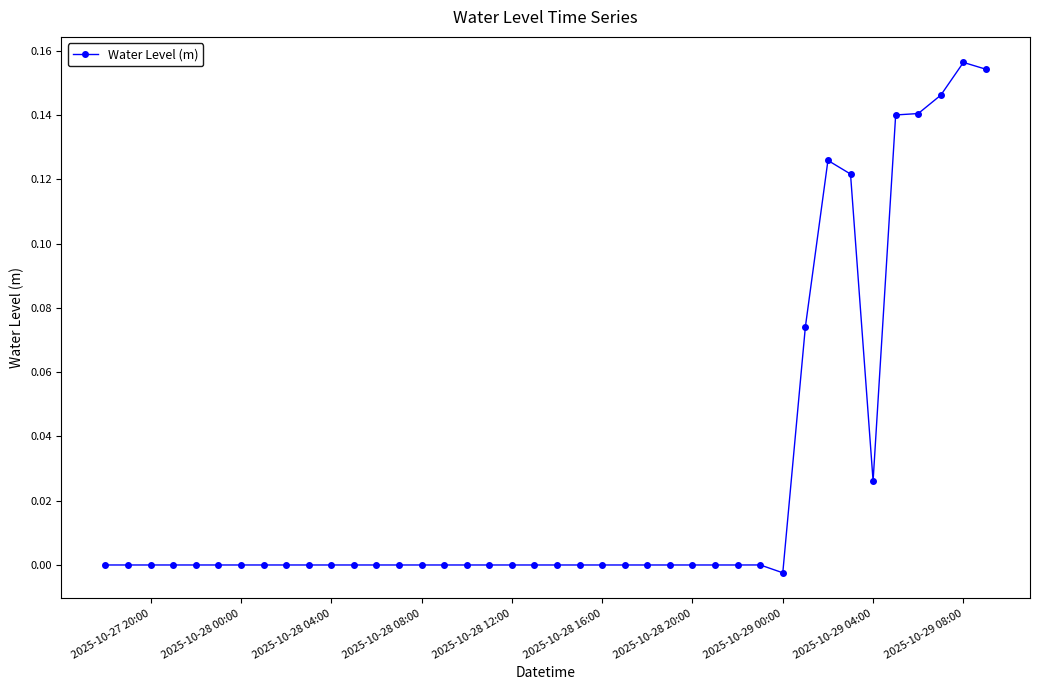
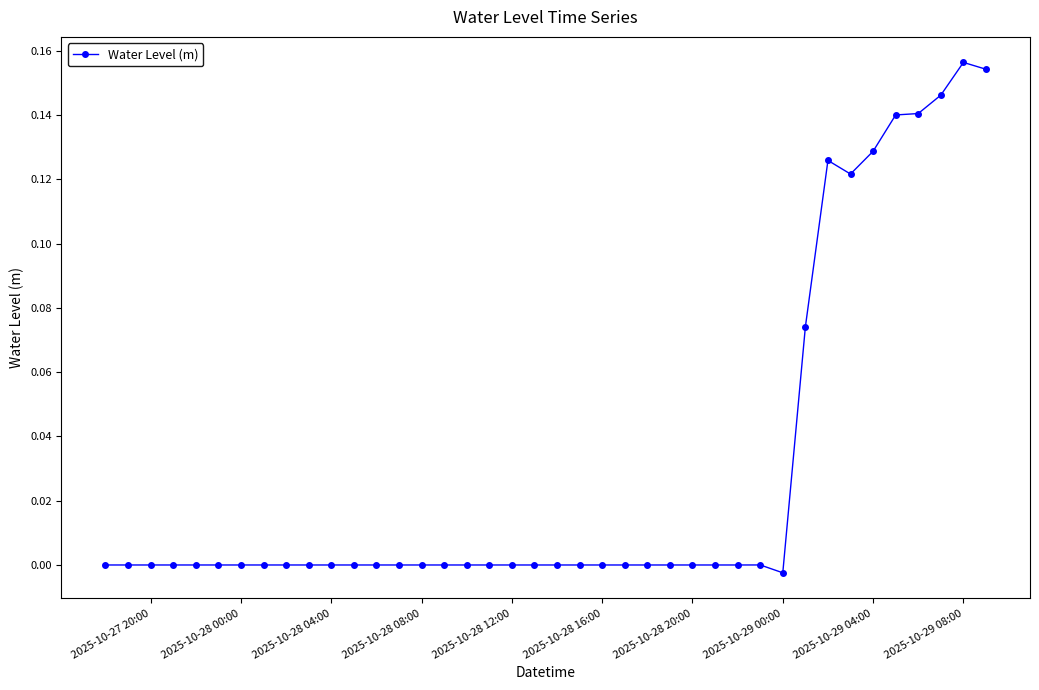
2025-10-29 04:00: 0.026 -> 0.129
